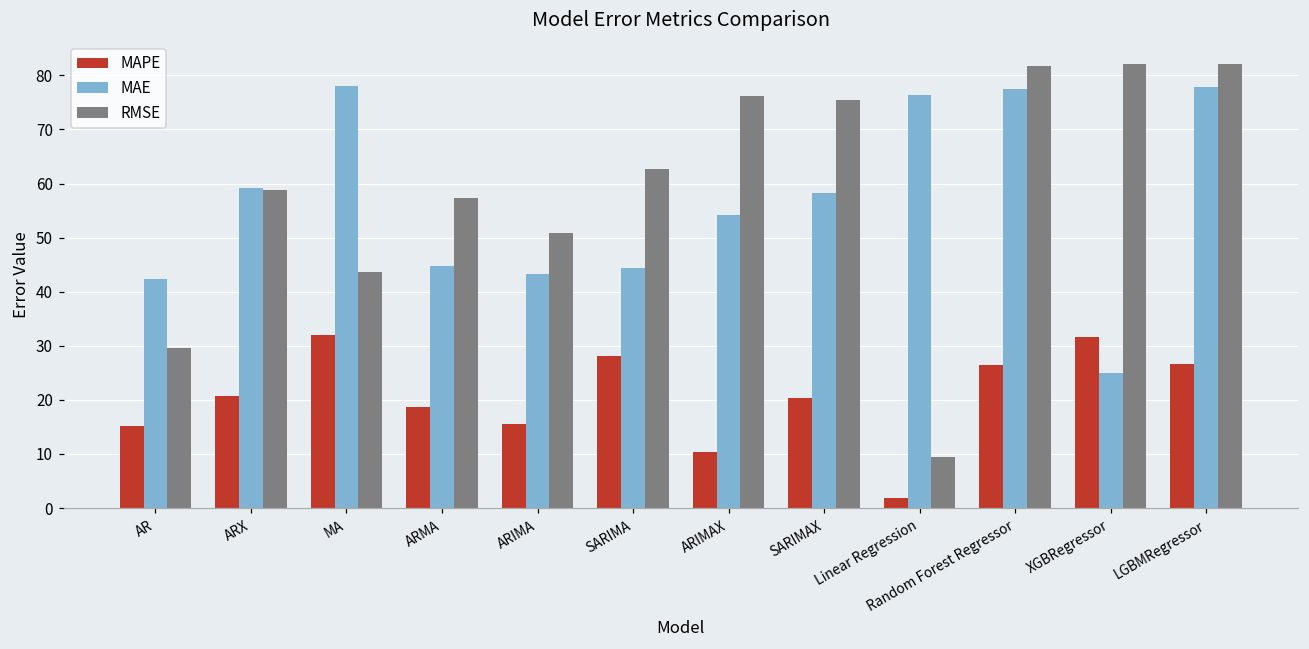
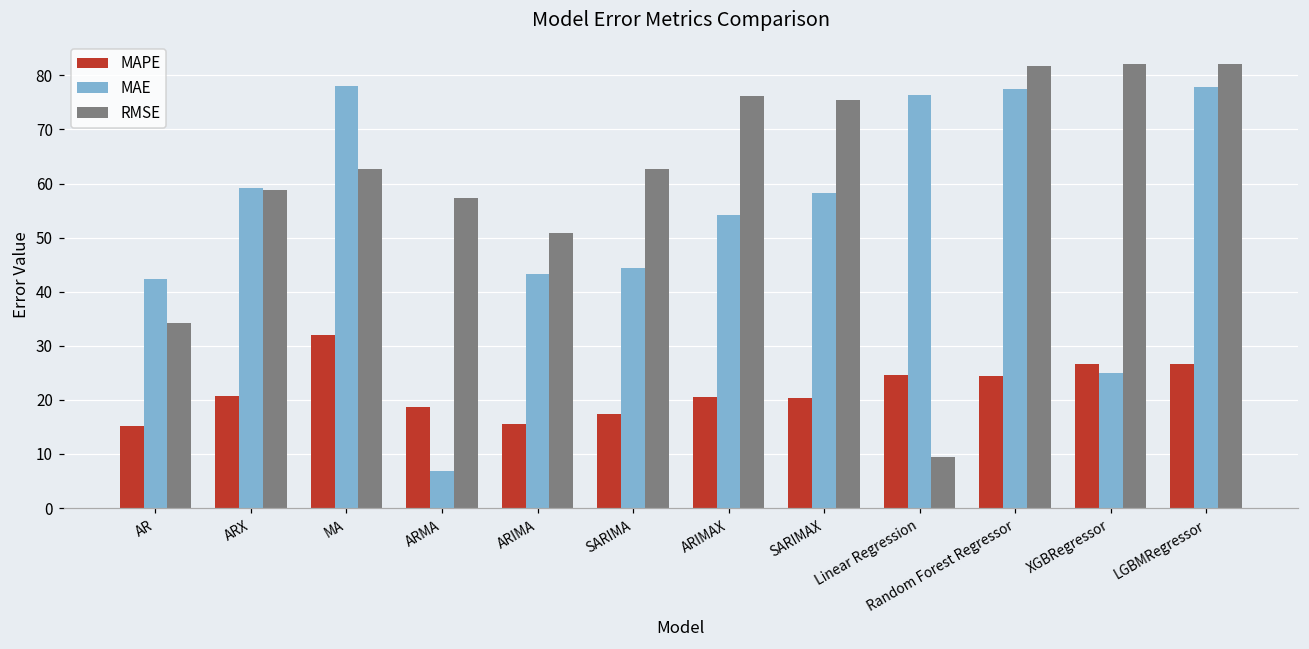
RMSE, AR: 30 -> 34
RMSE, MA: 44 -> 63
MAE, ARMA: 45 -> 7
MAPE, SARIMA: 28 -> 17
MAPE, ARIMAX: 10 -> 20
MAPE, Linear Regression: 2 -> 25
MAPE, Random Forest Regressor: 27 -> 24
MAPE, XGBRegressor: 32 -> 27
